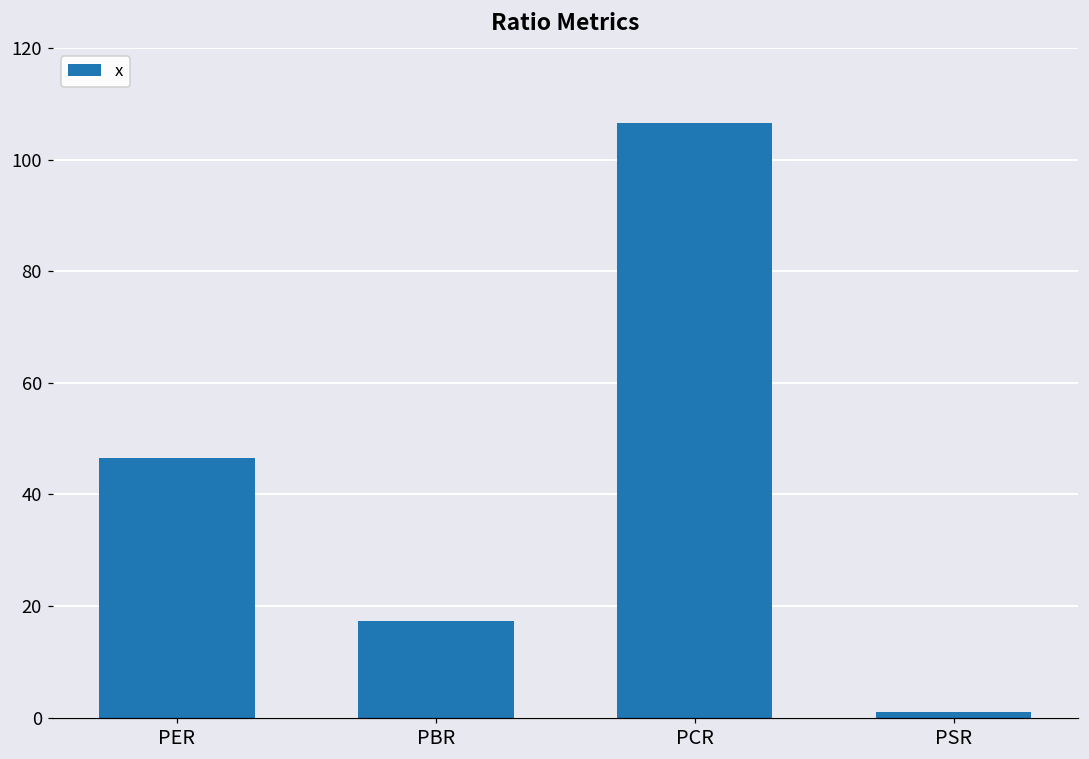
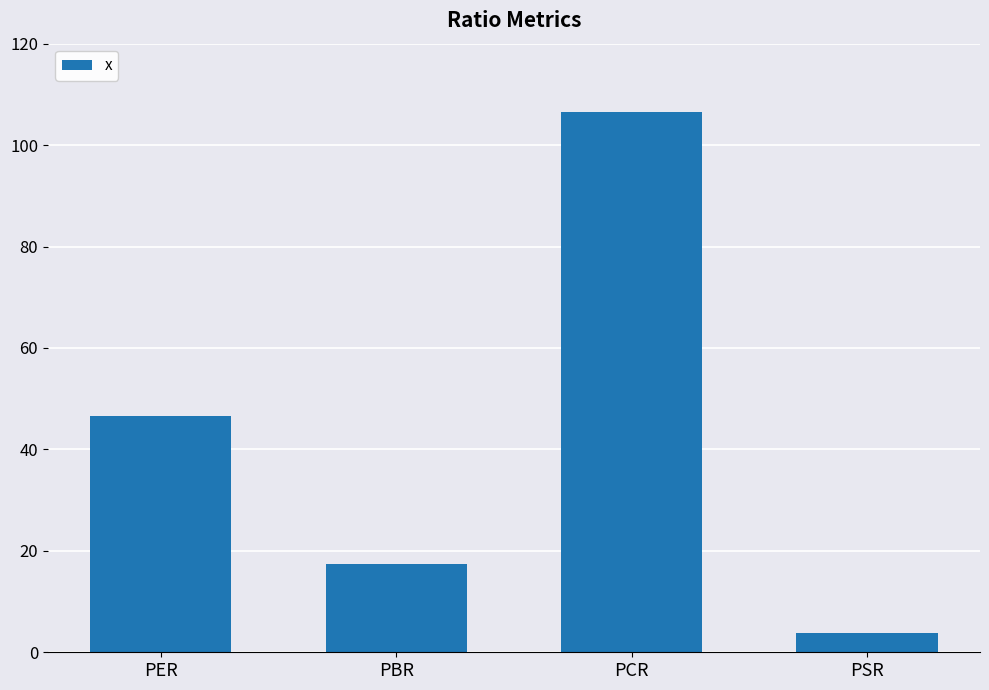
PSR: 1 -> 4
